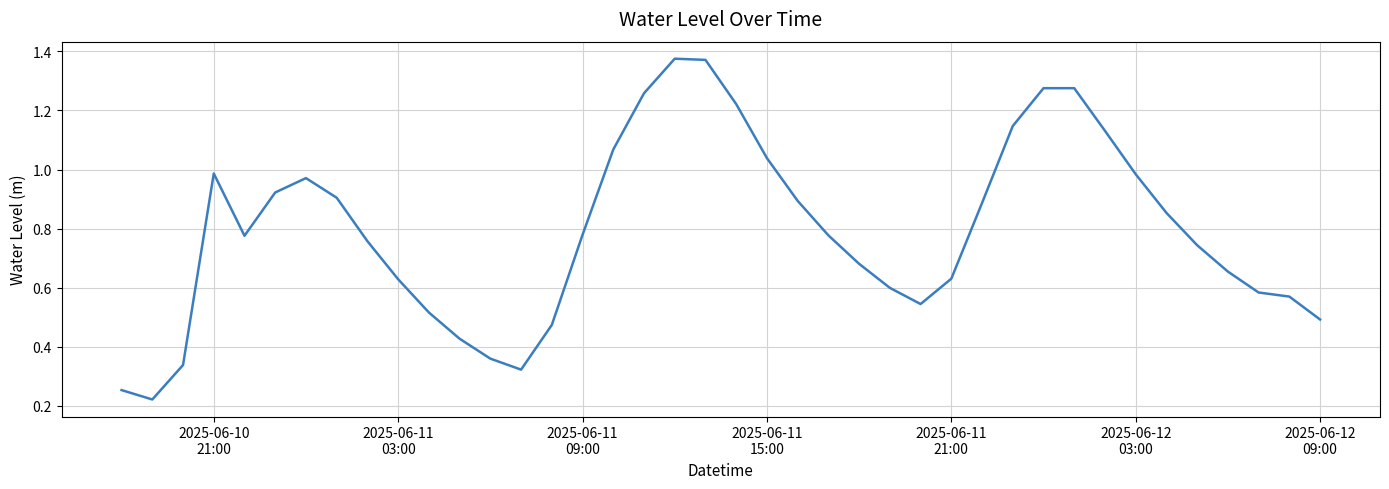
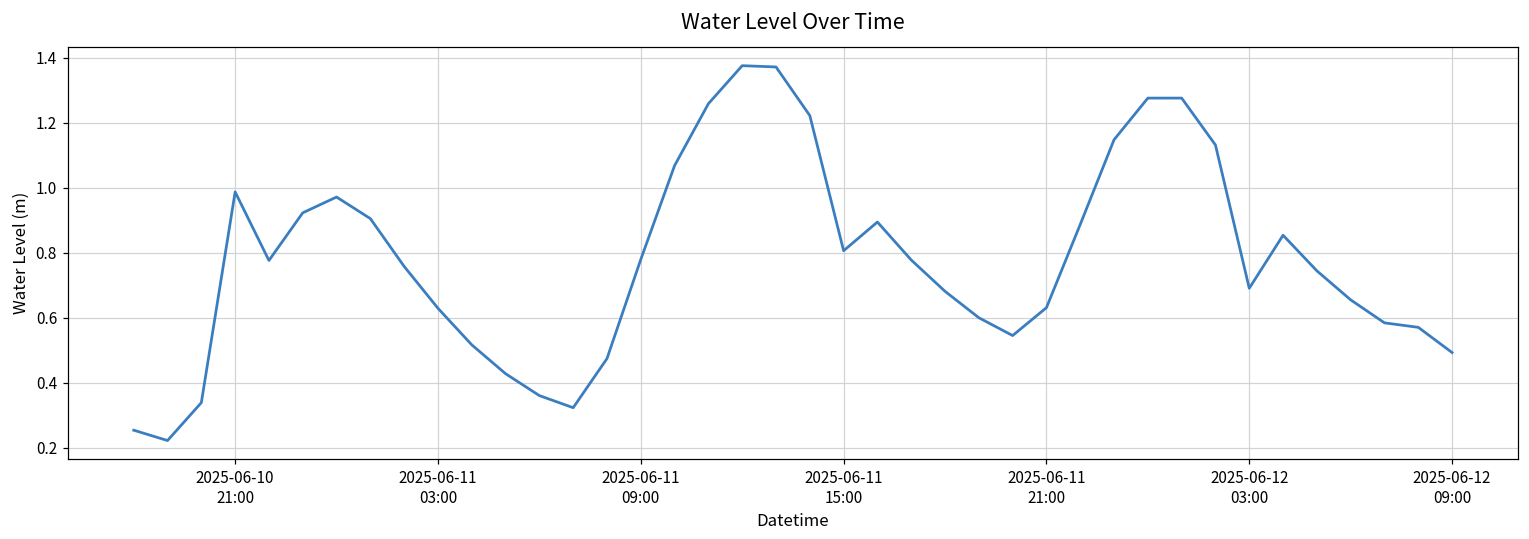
2025-06-11 15:00: 1.04 -> 0.81
2025-06-12 03:00: 0.98 -> 0.69
